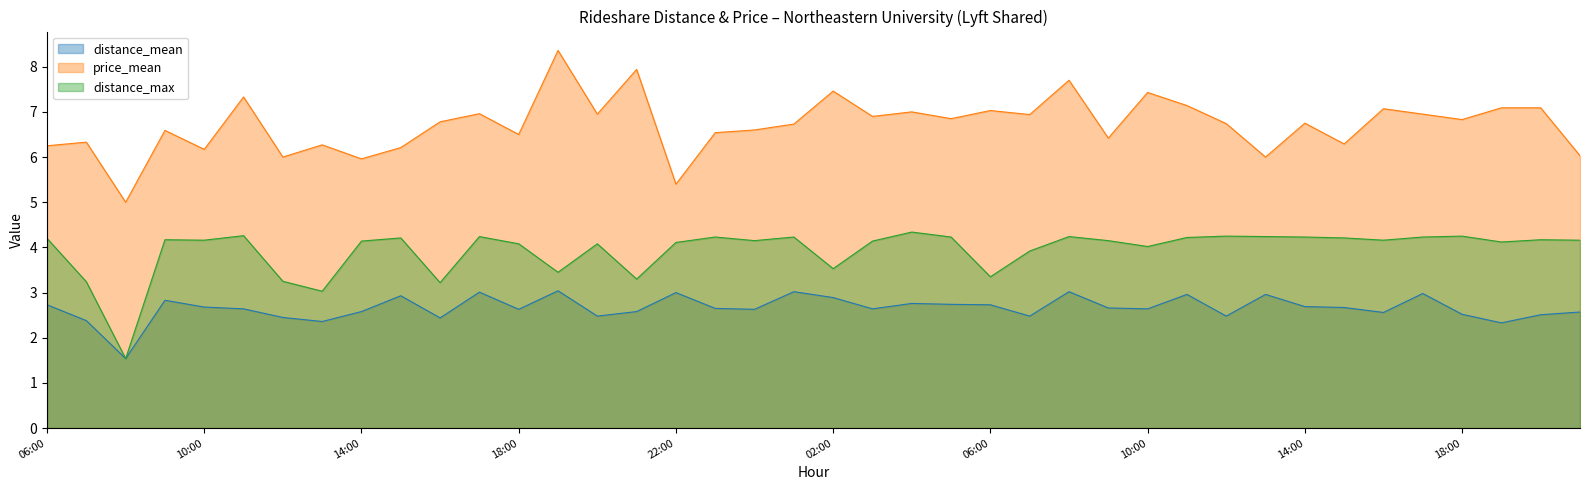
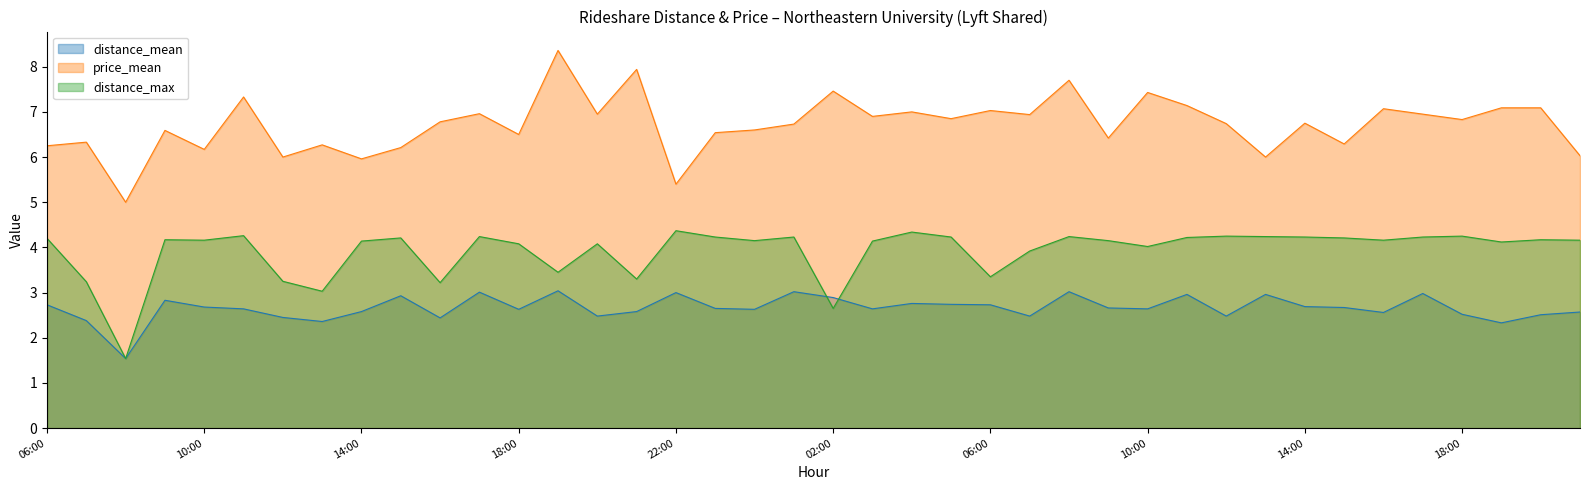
distance_max, 22:00: 4.1 -> 4.4
distance_max, 02:00: 3.5 -> 2.7
